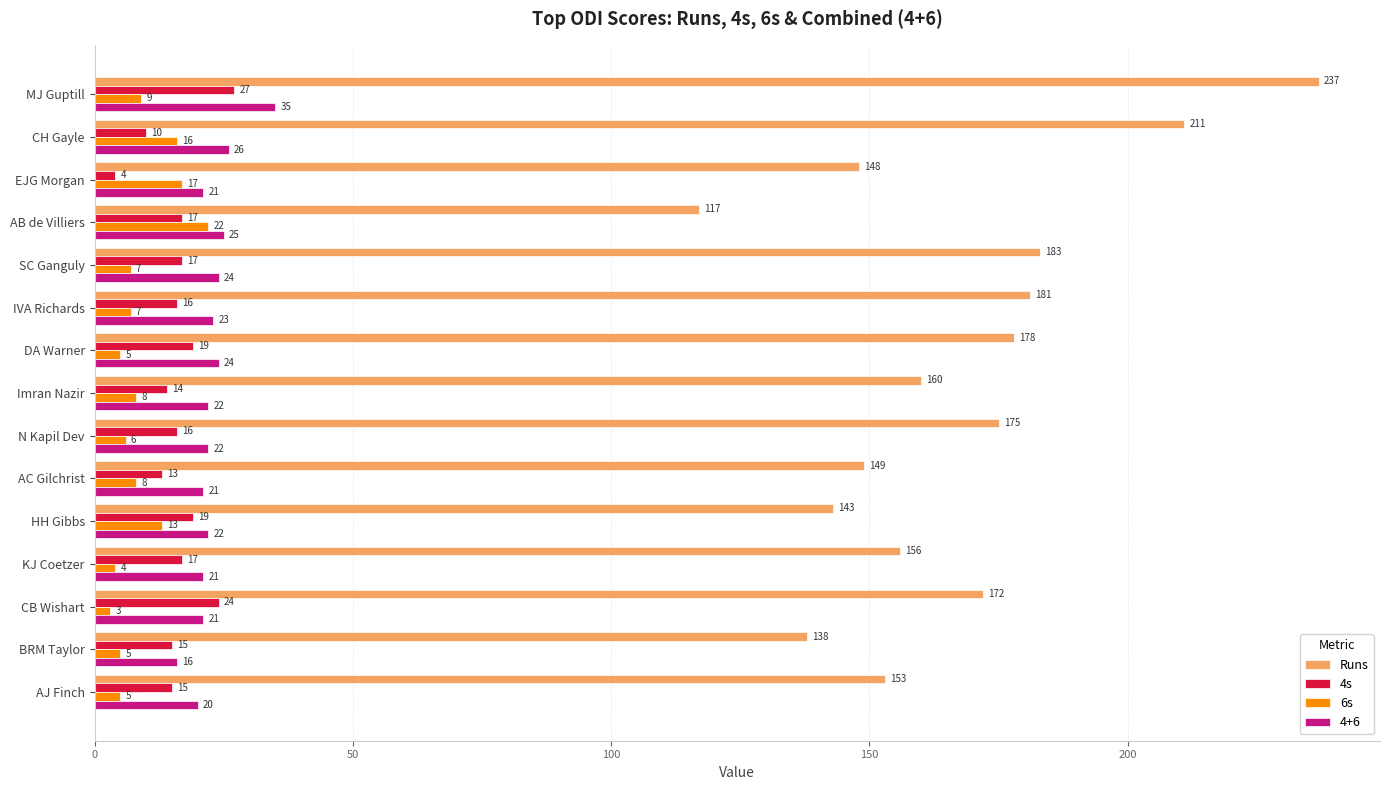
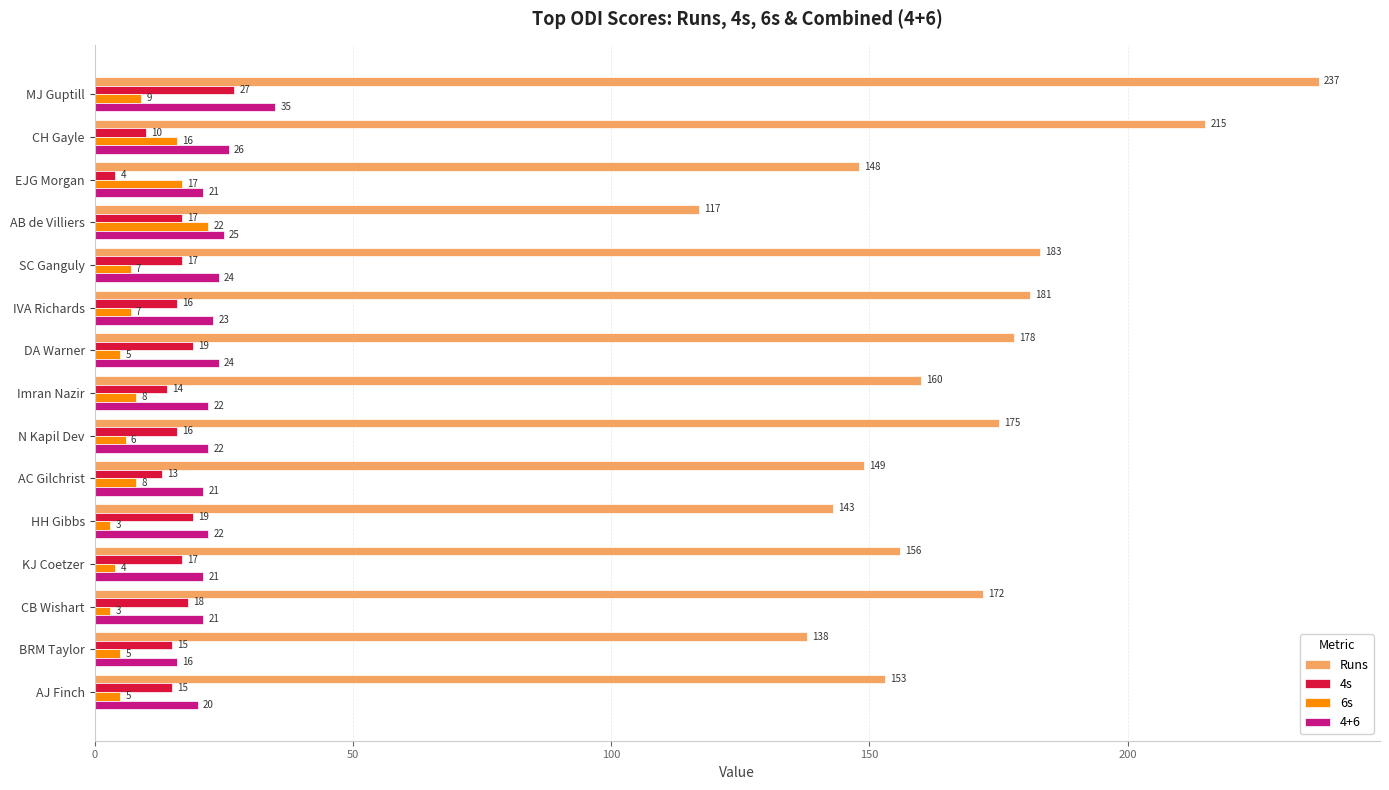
Runs, CH Gayle: 211 -> 215
6s, HH Gibbs: 13 -> 3
4s, CB Wishart: 24 -> 18
